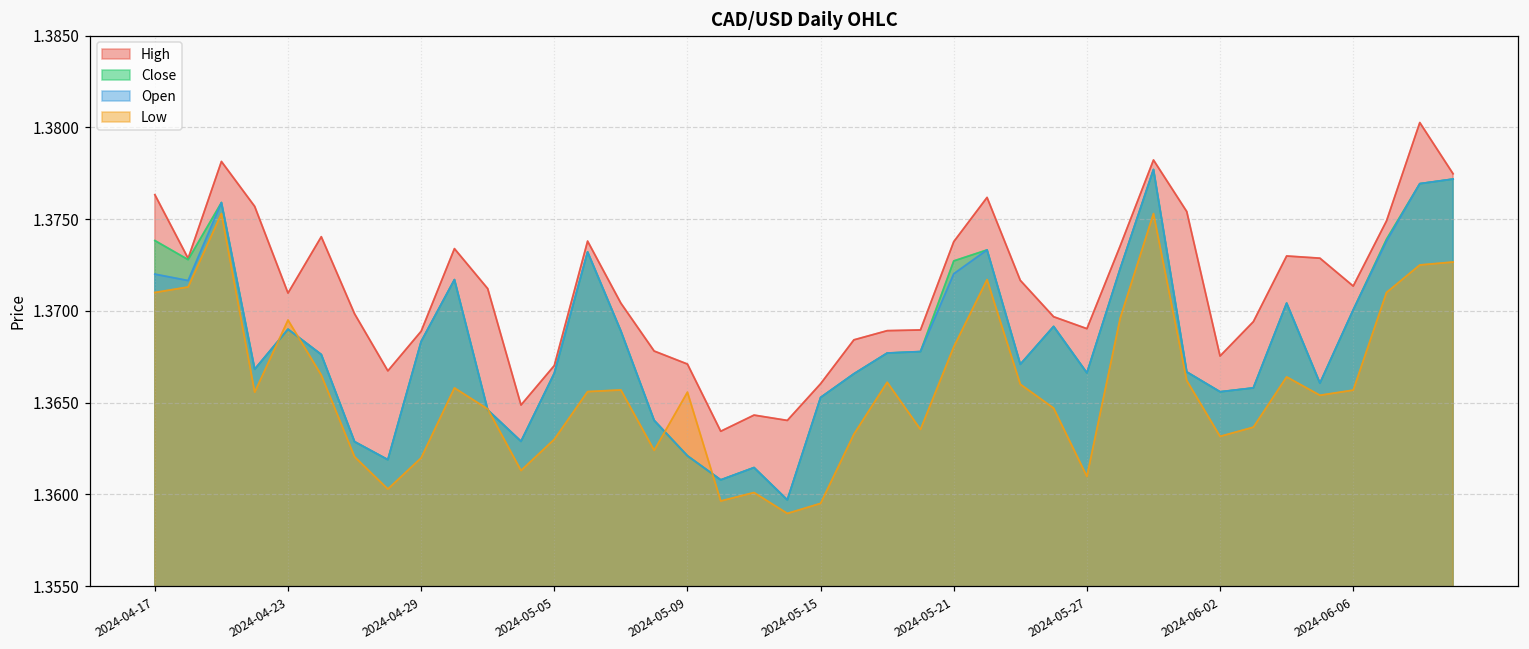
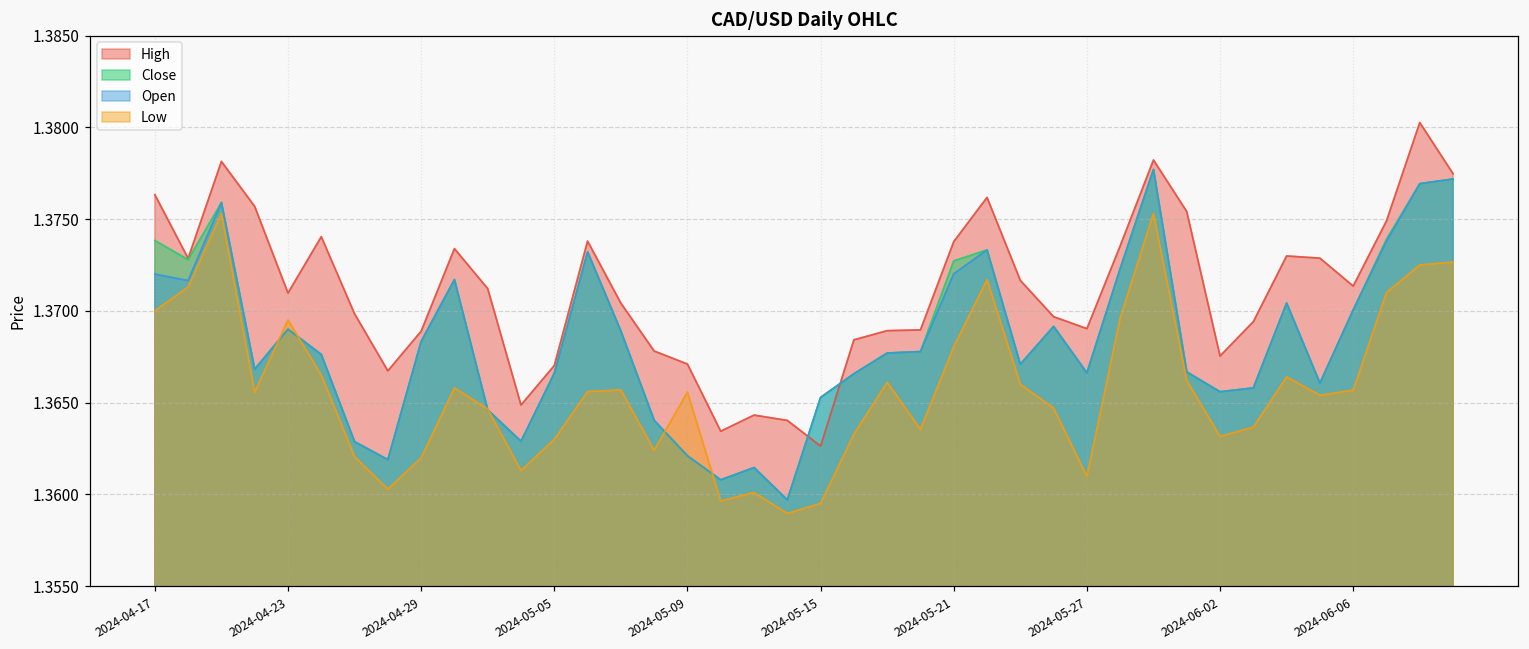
Low, 2024-04-17: 1.371 -> 1.370
High, 2024-05-15: 1.3660 -> 1.3626
